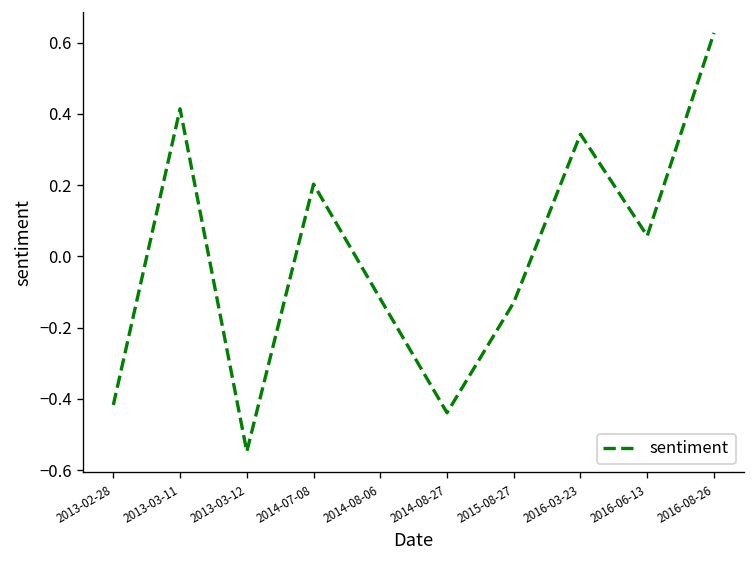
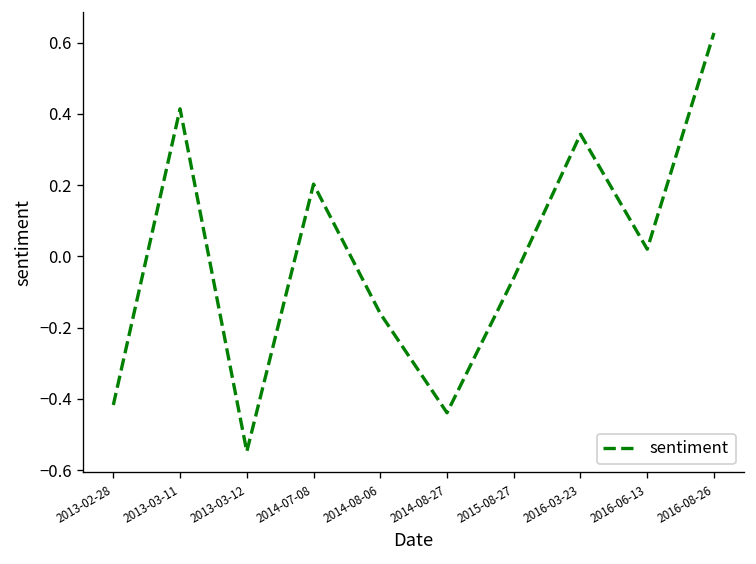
2014-08-06: -0.12 -> -0.16
2015-08-27: -0.13 -> -0.06
2016-06-13: 0.06 -> 0.02
